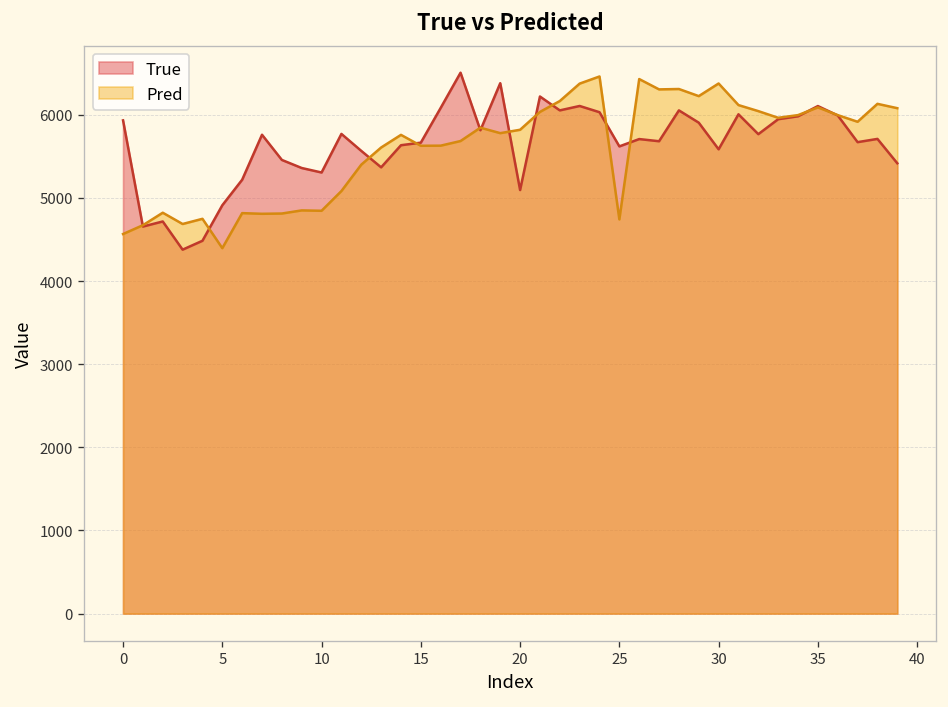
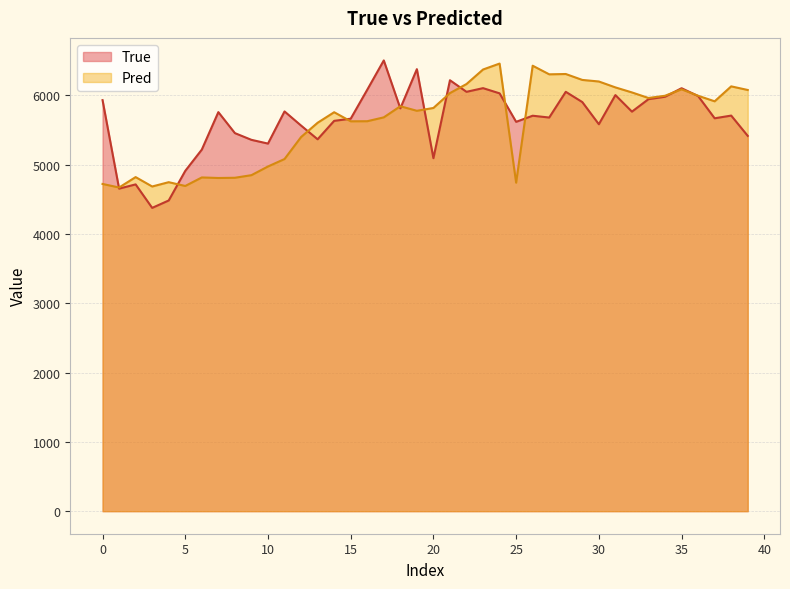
Pred, 0: 4600 -> 4700
Pred, 5: 4400 -> 4700
Pred, 10: 4800 -> 5000
Pred, 30: 6400 -> 6200
